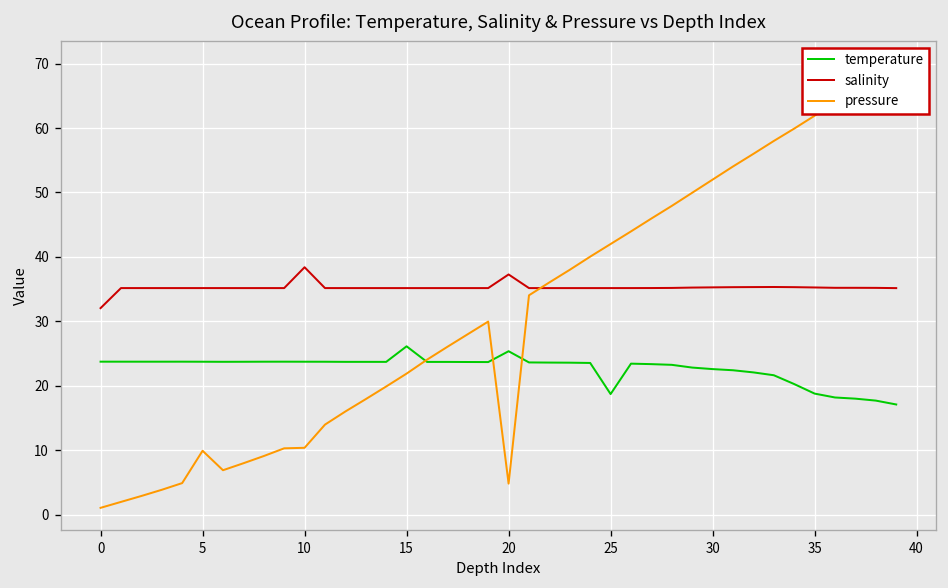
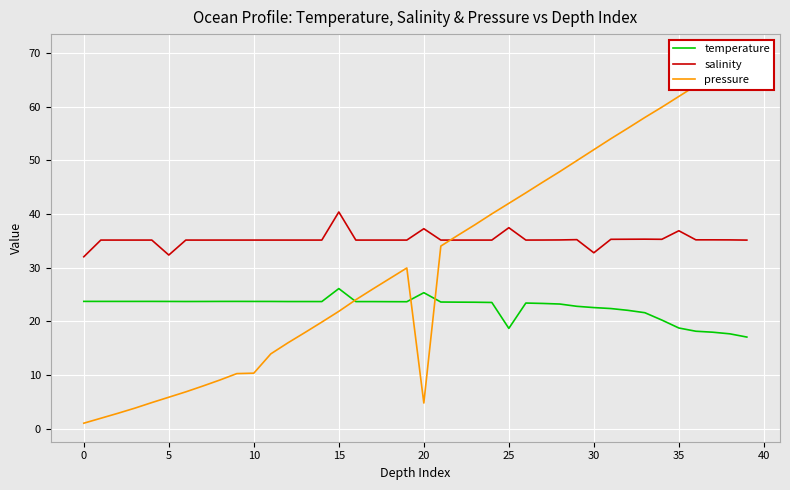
salinity, 5: 35 -> 32
pressure, 5: 10 -> 6
salinity, 10: 38 -> 35
salinity, 15: 35 -> 40
salinity, 25: 35 -> 37
salinity, 30: 35 -> 33
salinity, 35: 35 -> 37
